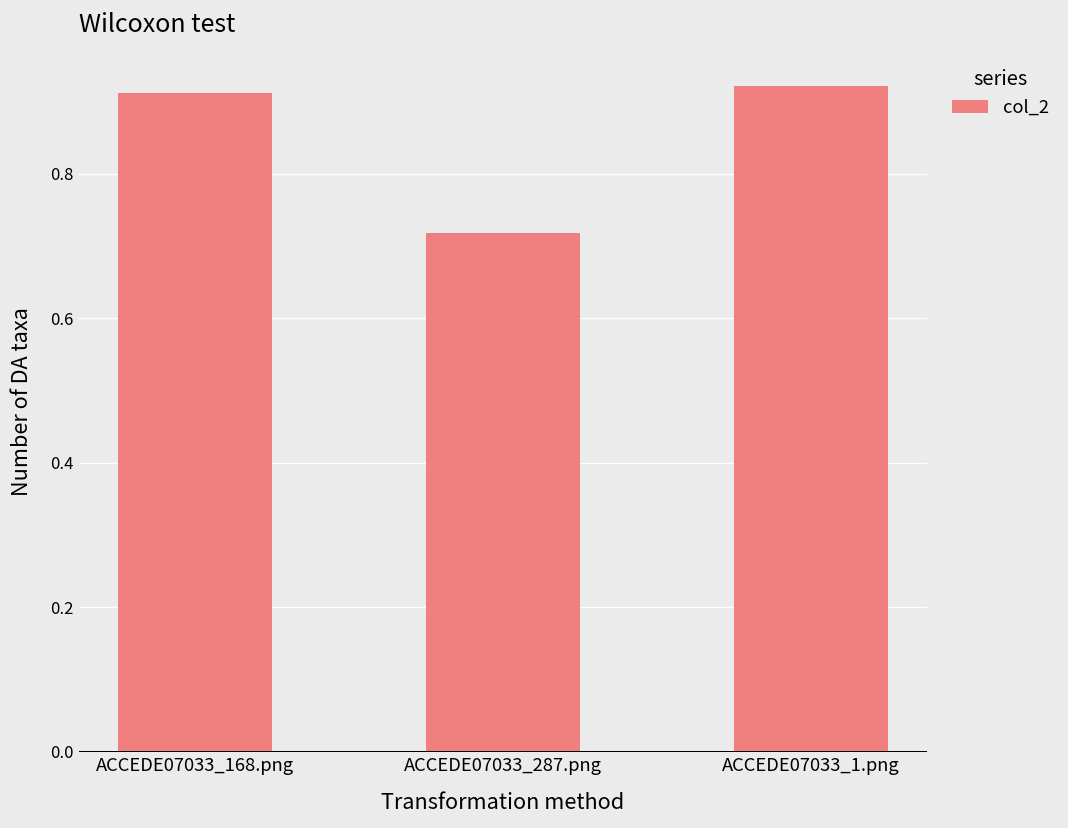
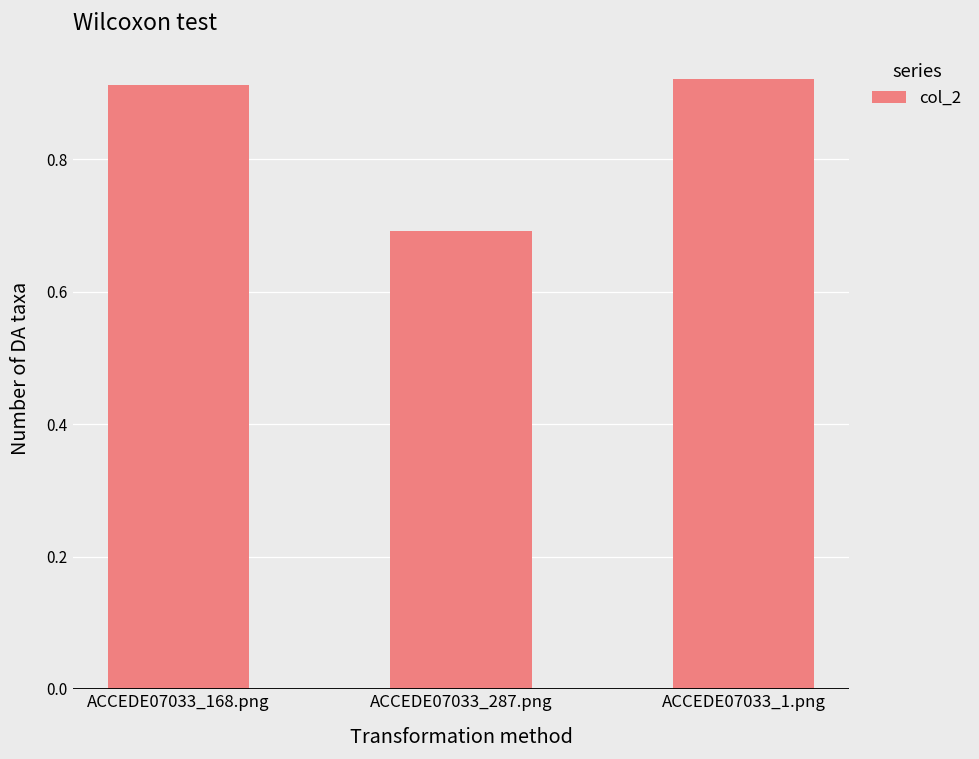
ACCEDE07033_287.png: 0.72 -> 0.69
